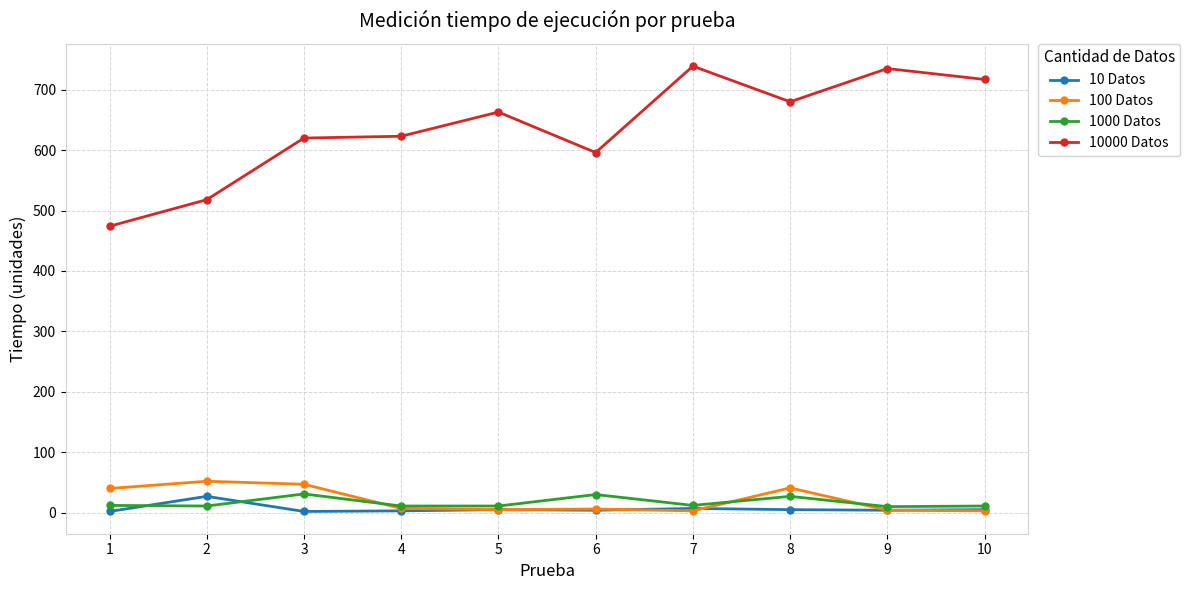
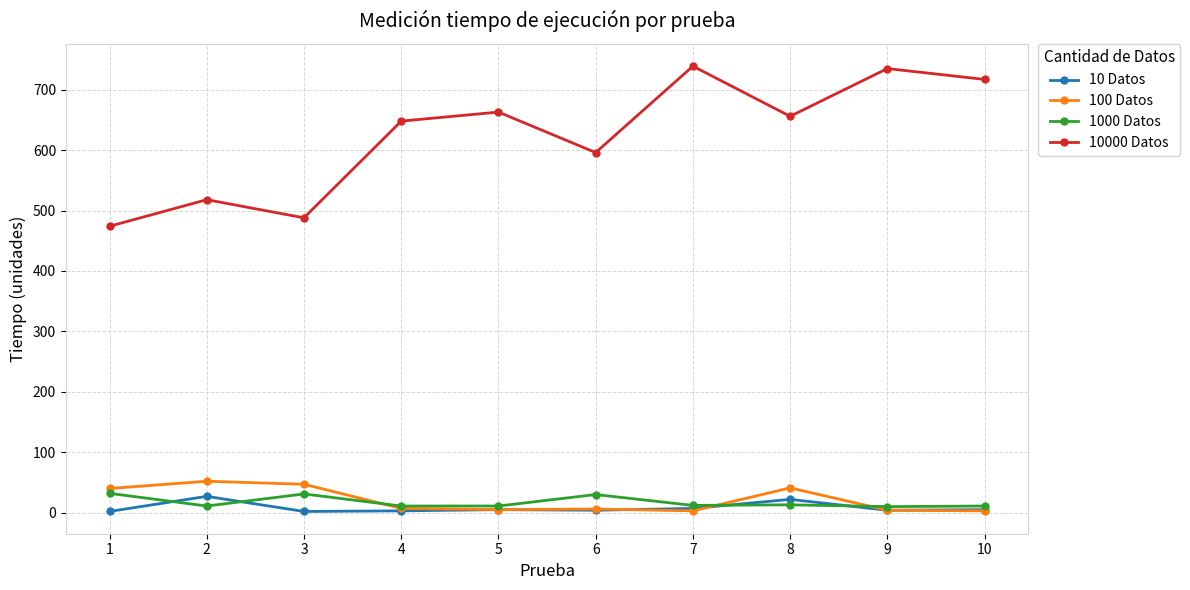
1000 Datos, 1: 10 -> 30
10000 Datos, 3: 620 -> 490
10000 Datos, 4: 620 -> 650
10 Datos, 8: 10 -> 20
1000 Datos, 8: 30 -> 10
10000 Datos, 8: 680 -> 660
